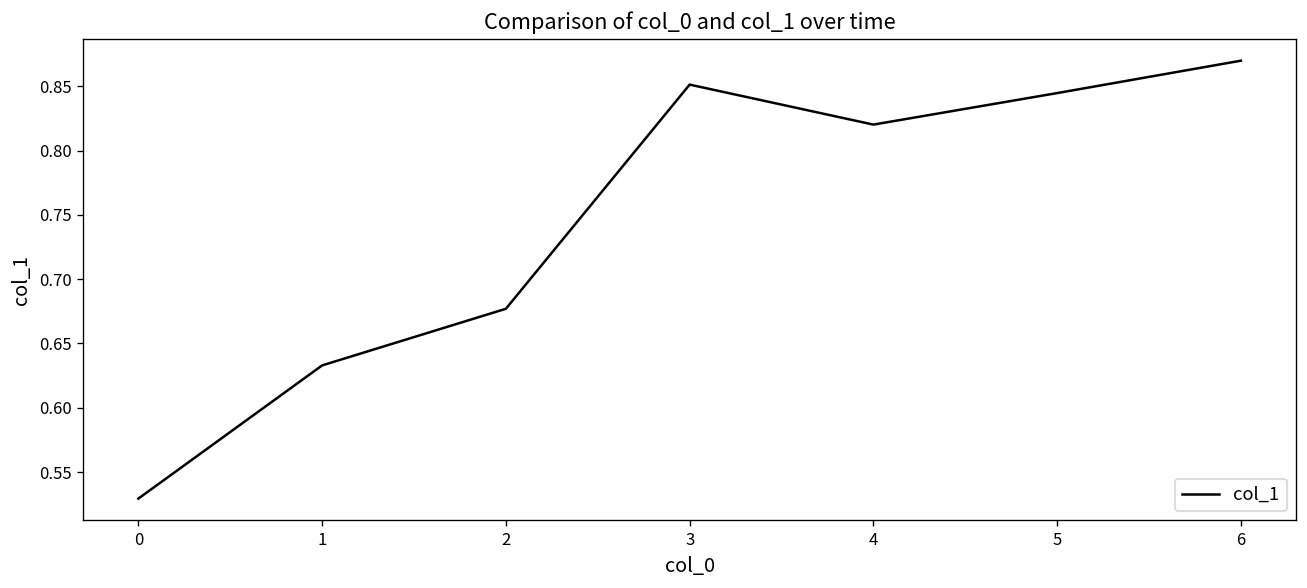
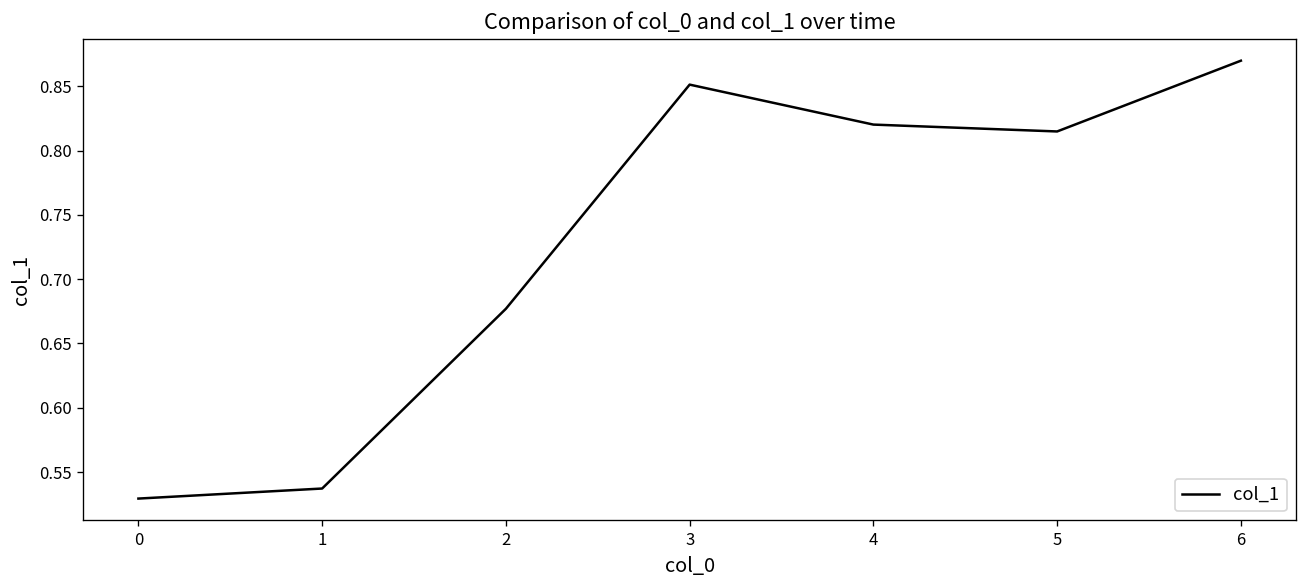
1: 0.633 -> 0.537
5: 0.845 -> 0.815
